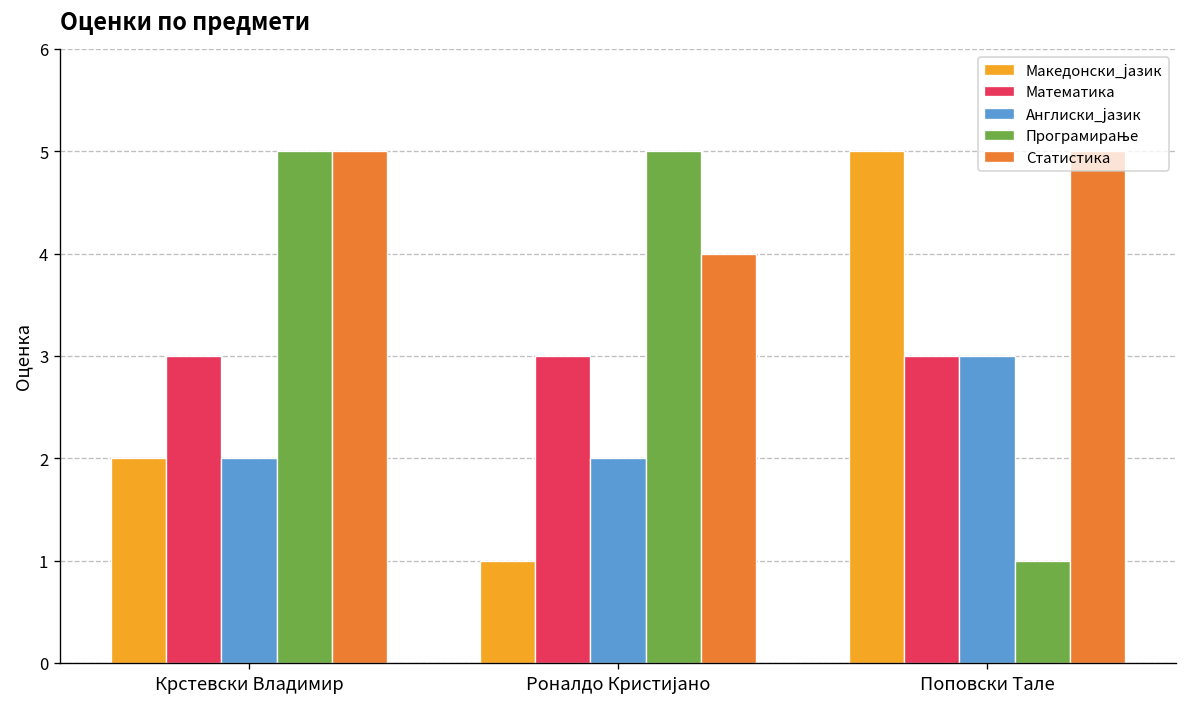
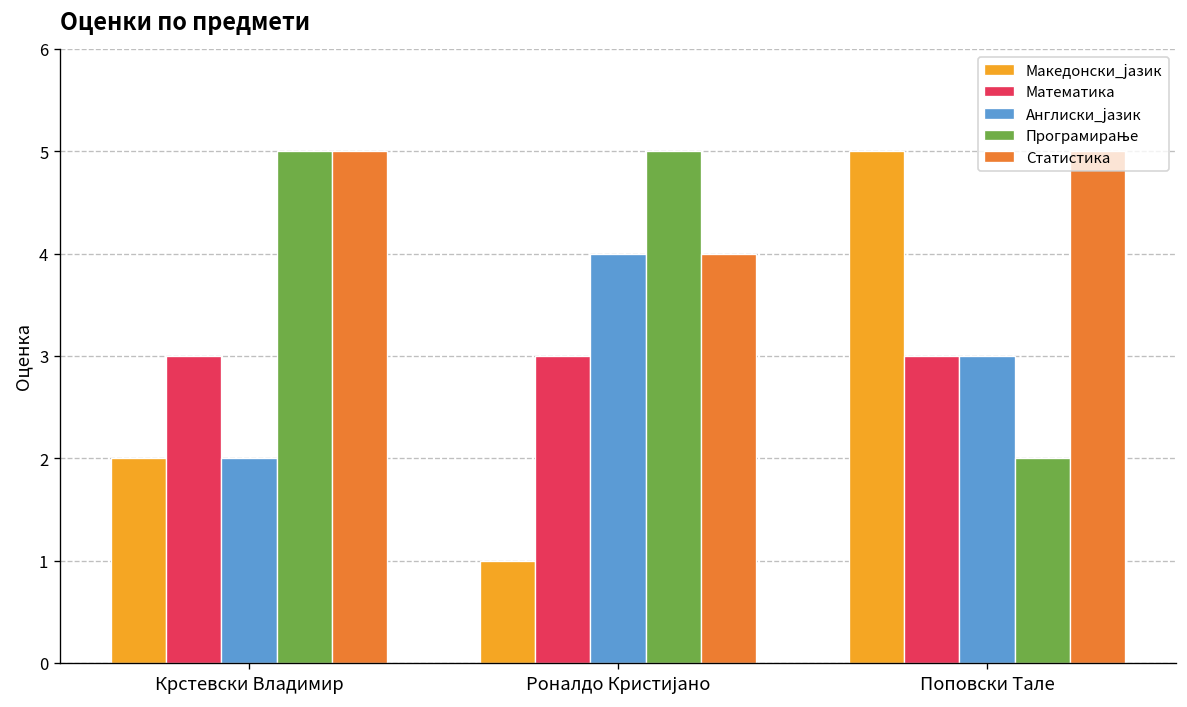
Англиски_јазик, Роналдо Кристијано: 2 -> 4
Програмирање, Поповски Тале: 1 -> 2
